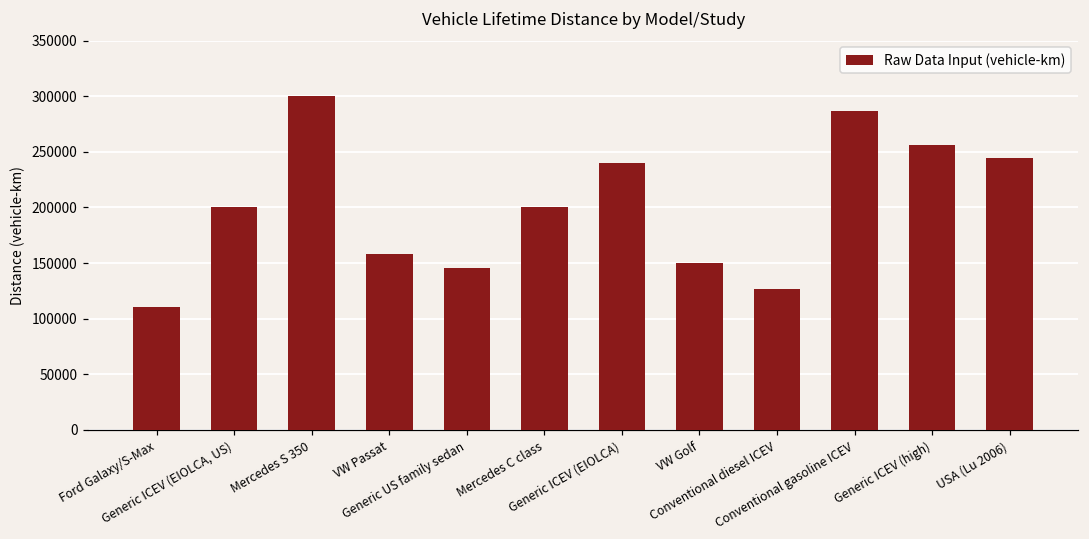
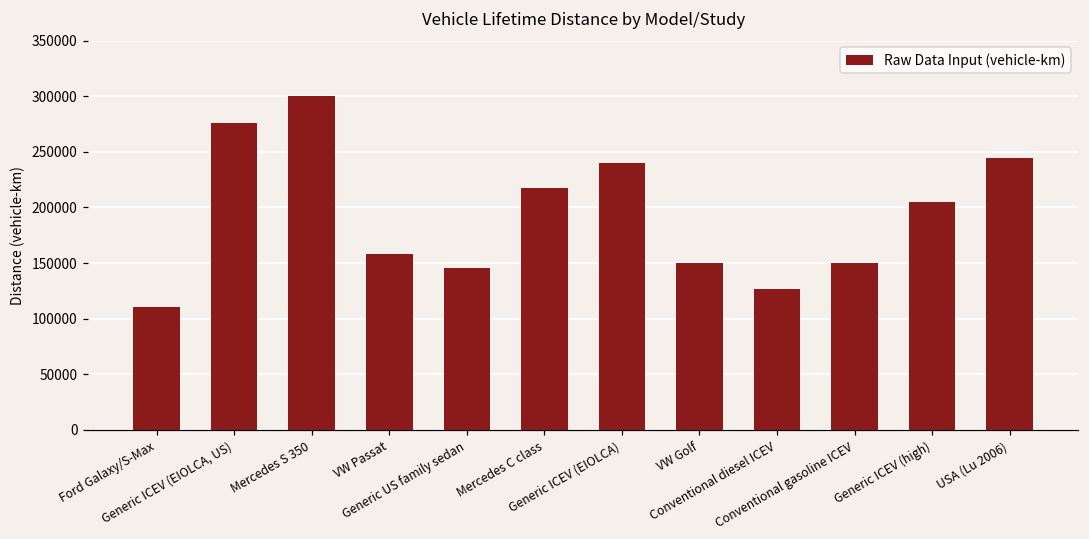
Generic ICEV (EIOLCA, US): 200000 -> 276000
Mercedes C class: 200000 -> 218000
Conventional gasoline ICEV: 287000 -> 150000
Generic ICEV (high): 256000 -> 205000
